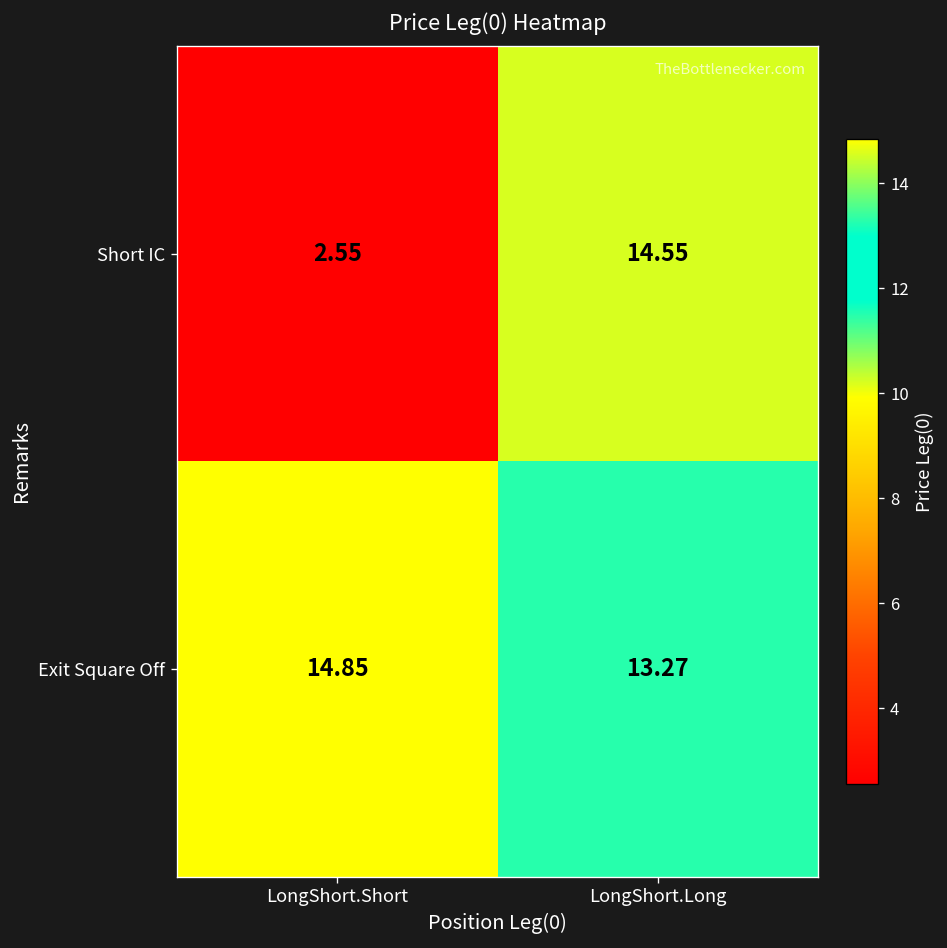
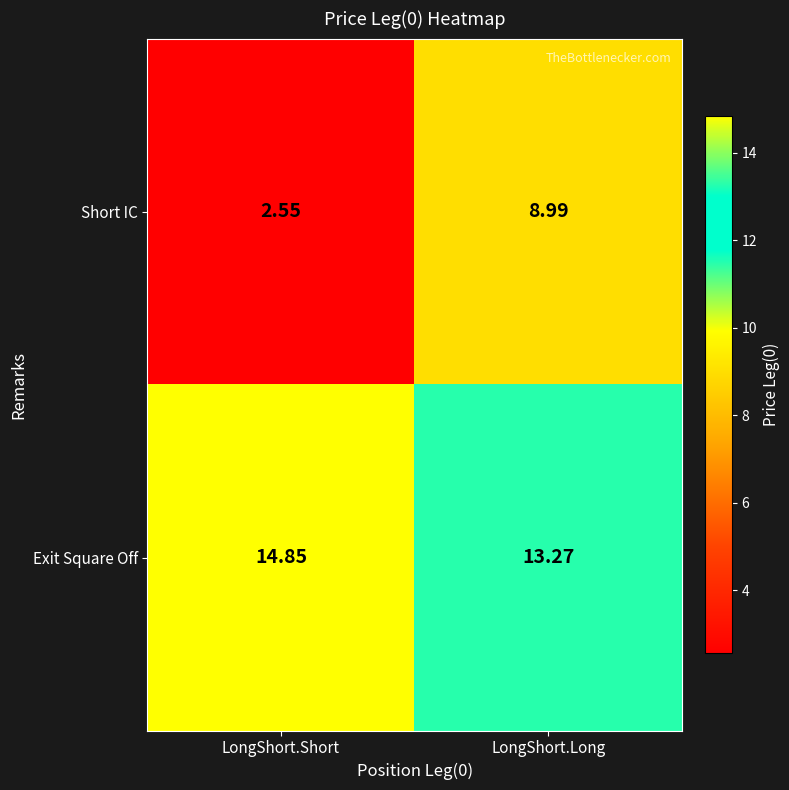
Short IC, LongShort.Long: 14.55 -> 8.99
